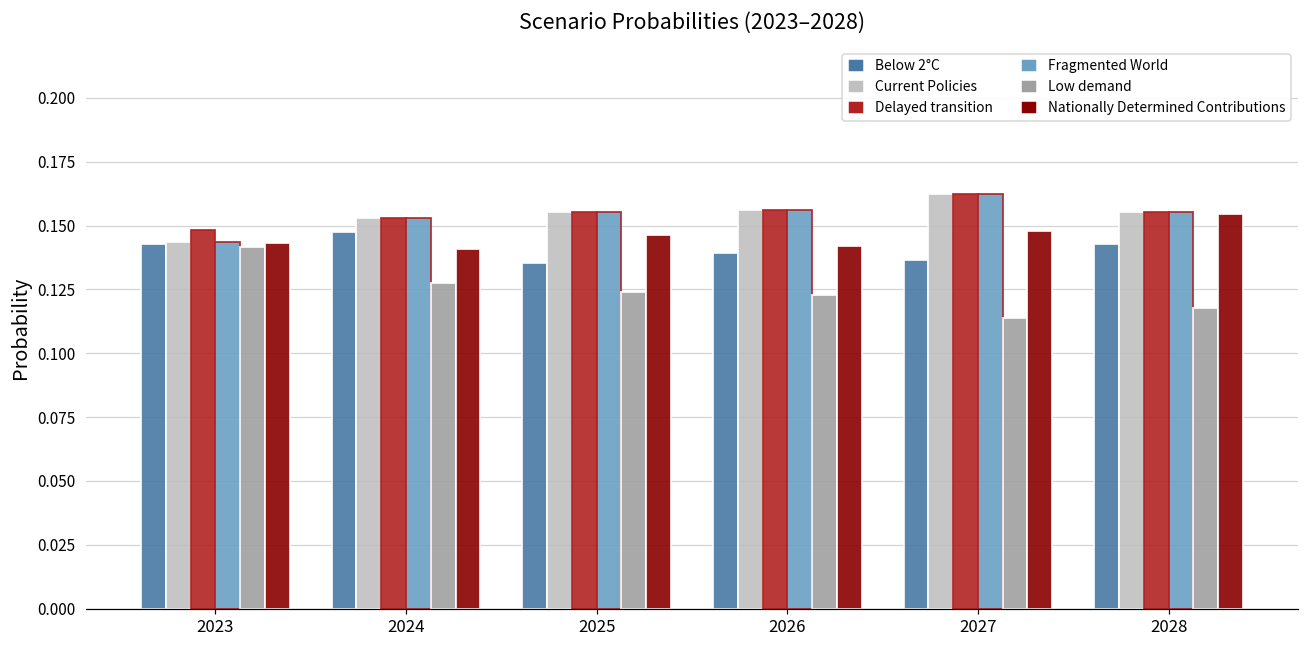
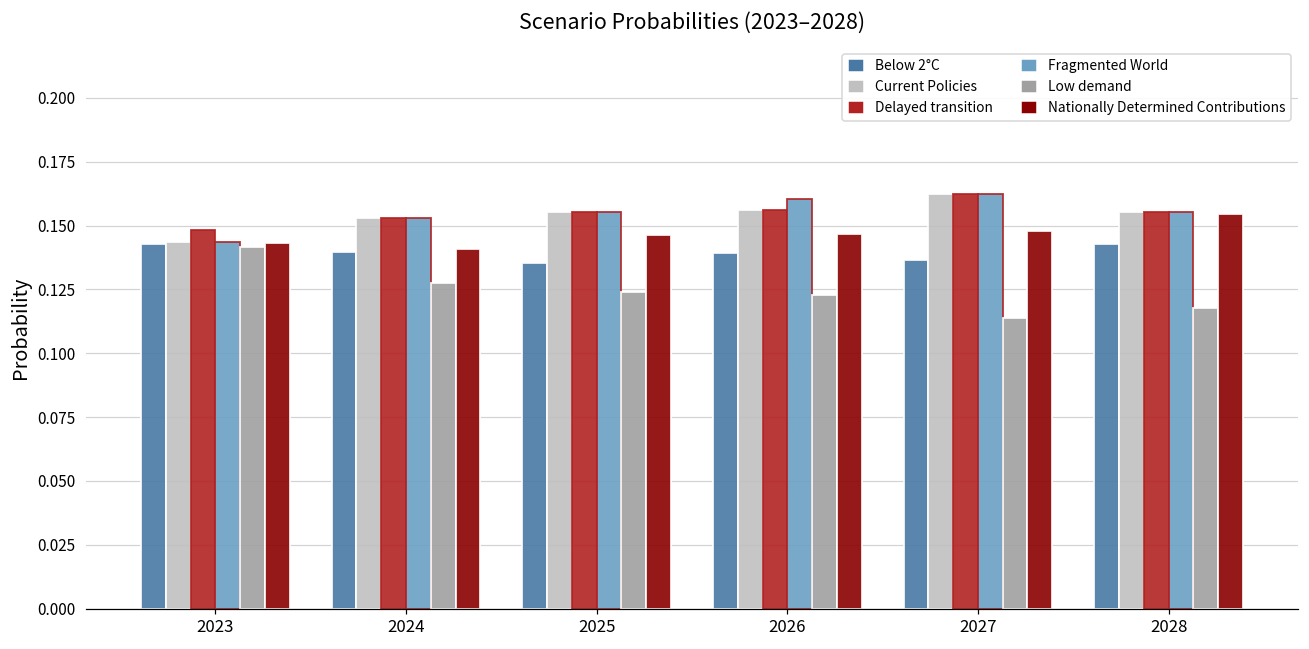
Below 2°C, 2024: 0.148 -> 0.140
Fragmented World, 2026: 0.156 -> 0.161
Nationally Determined Contributions, 2026: 0.142 -> 0.147
